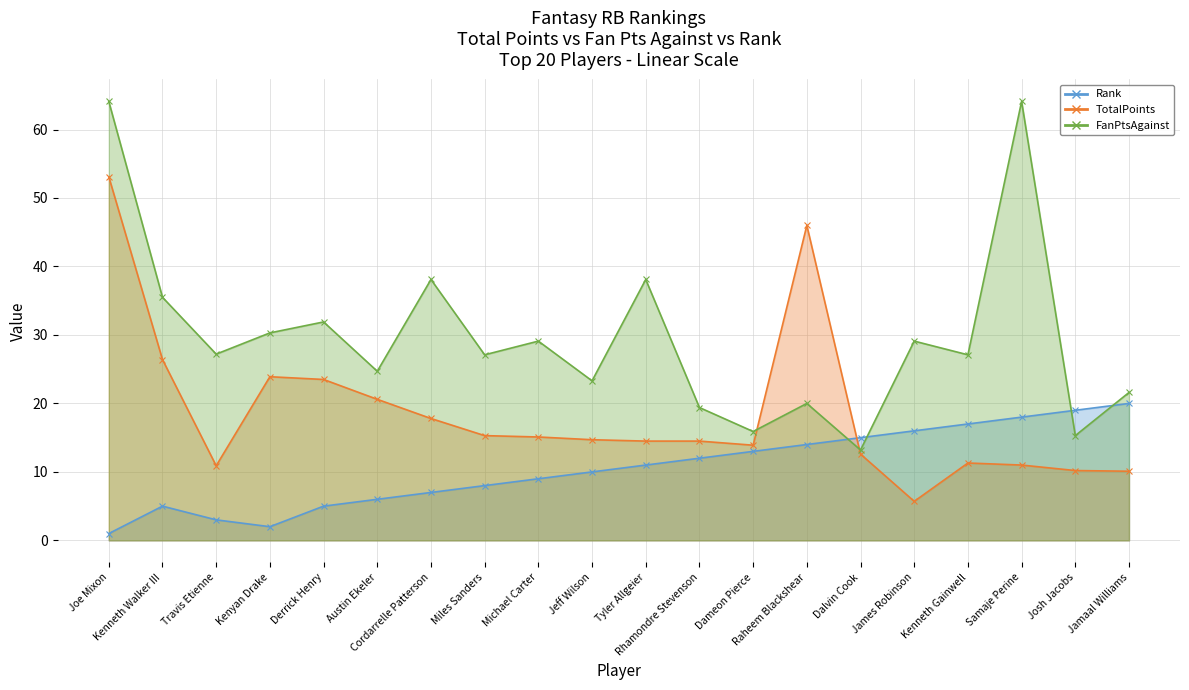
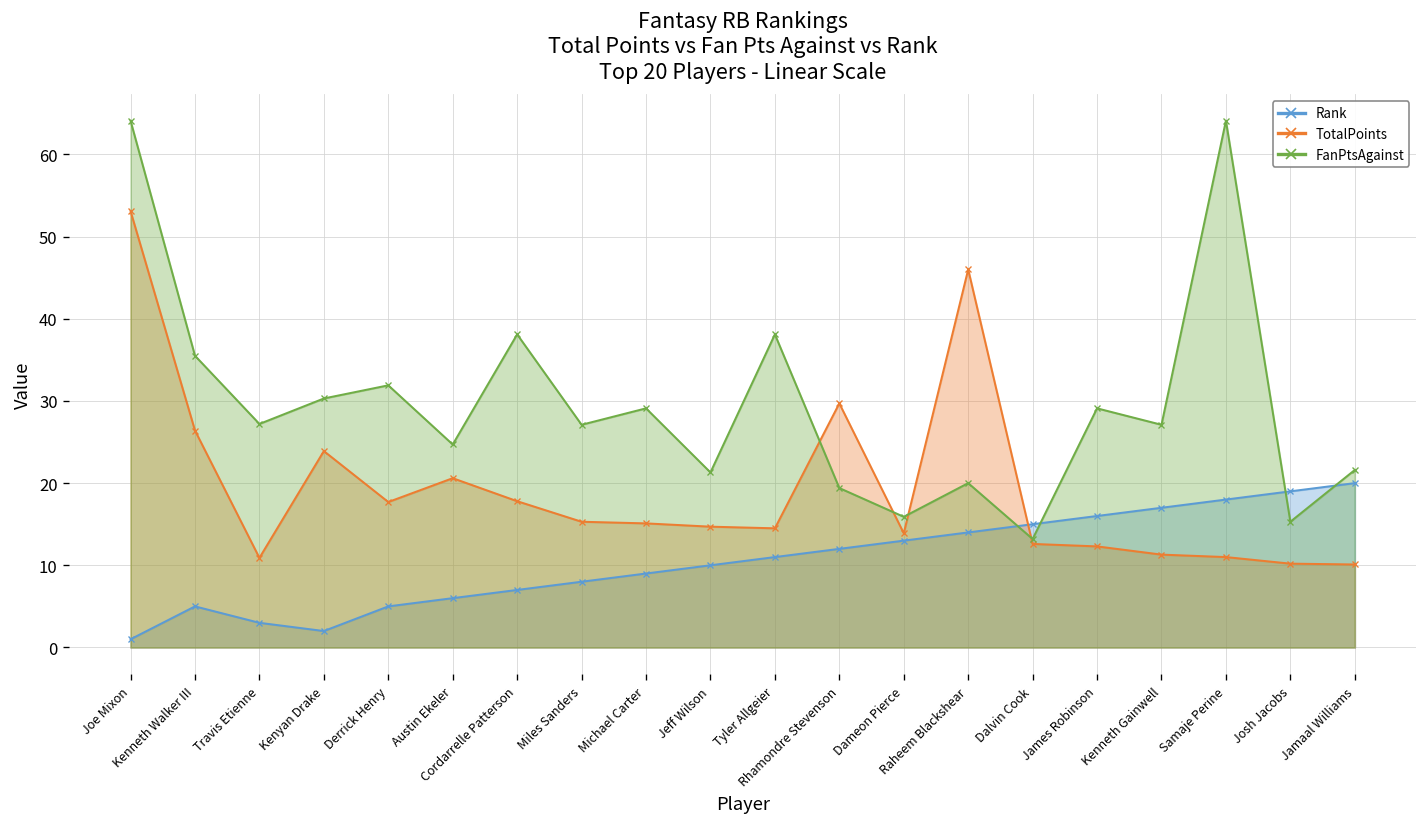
TotalPoints, Derrick Henry: 24 -> 18
FanPtsAgainst, Jeff Wilson: 23 -> 21
TotalPoints, Rhamondre Stevenson: 15 -> 30
TotalPoints, James Robinson: 6 -> 12
